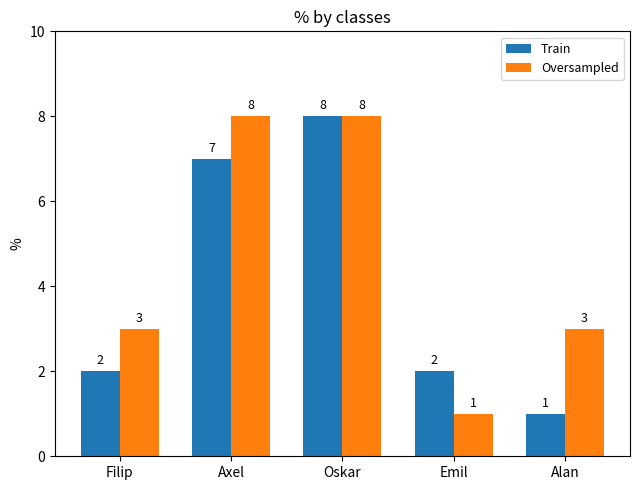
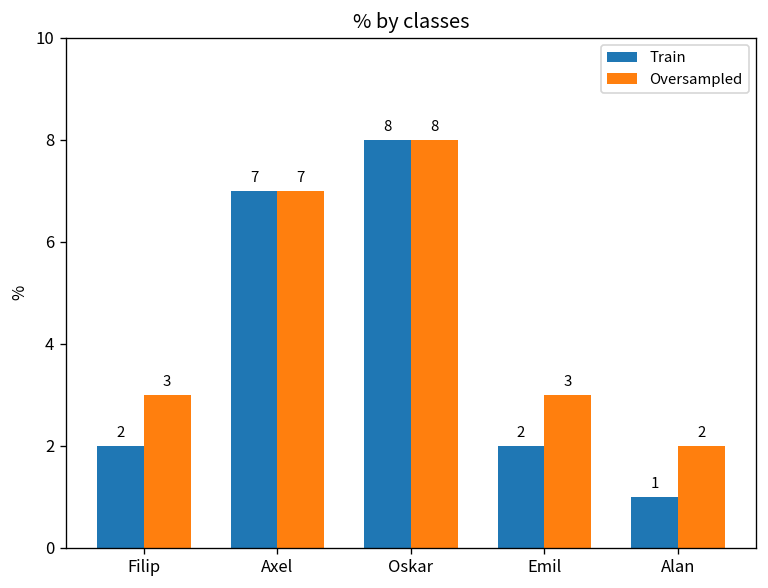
Oversampled, Axel: 8 -> 7
Oversampled, Emil: 1 -> 3
Oversampled, Alan: 3 -> 2
